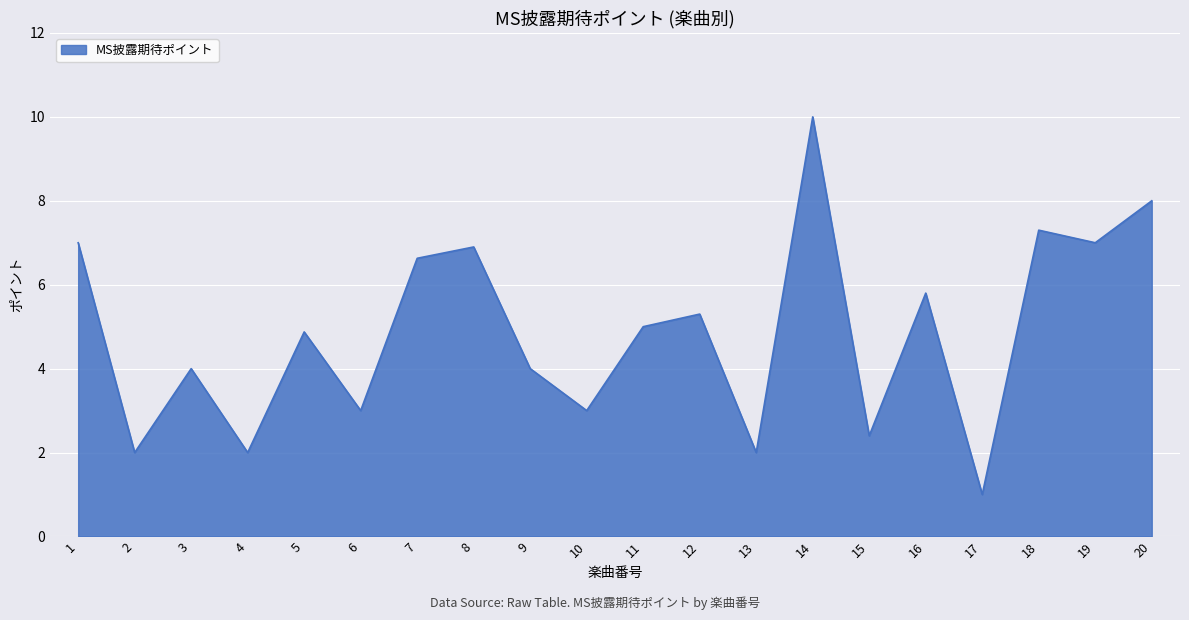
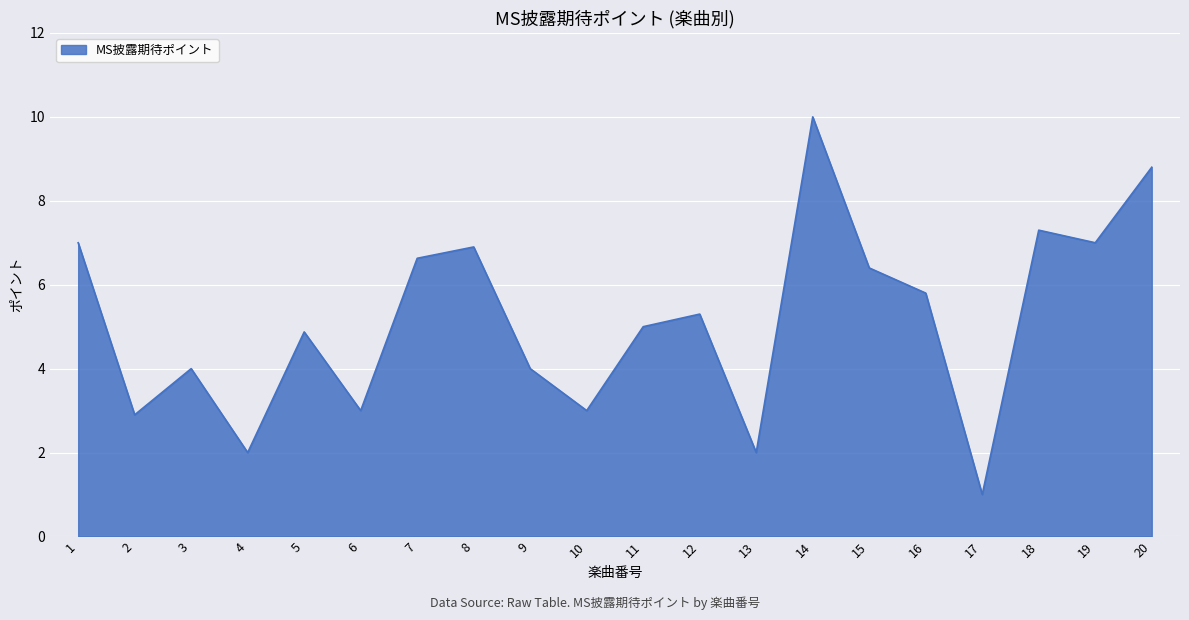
2: 2.0 -> 2.9
15: 2.4 -> 6.4
20: 8.0 -> 8.8
